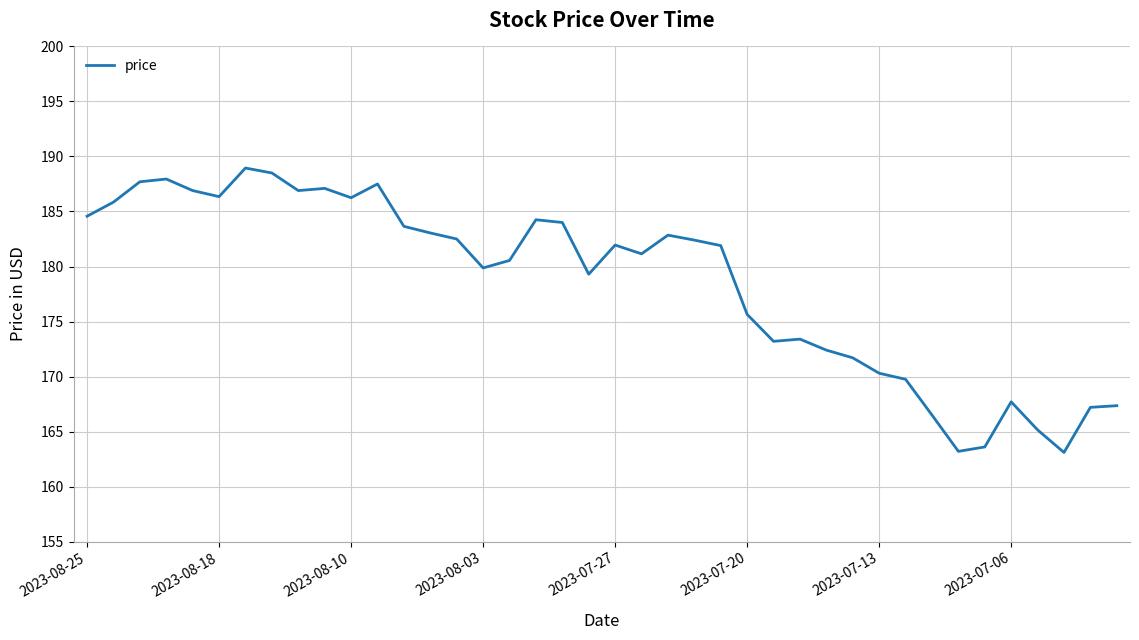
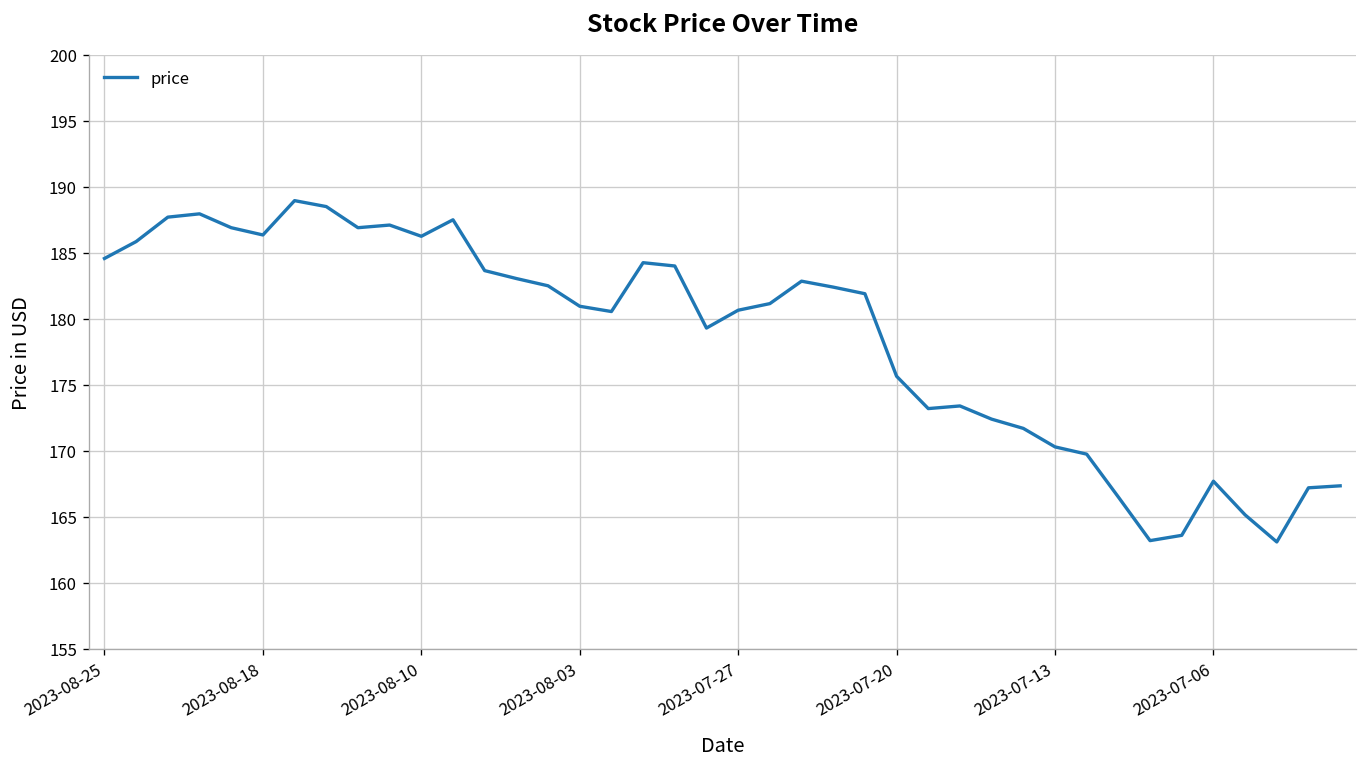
2023-08-03: 179.9 -> 181.0
2023-07-27: 182.0 -> 180.7
